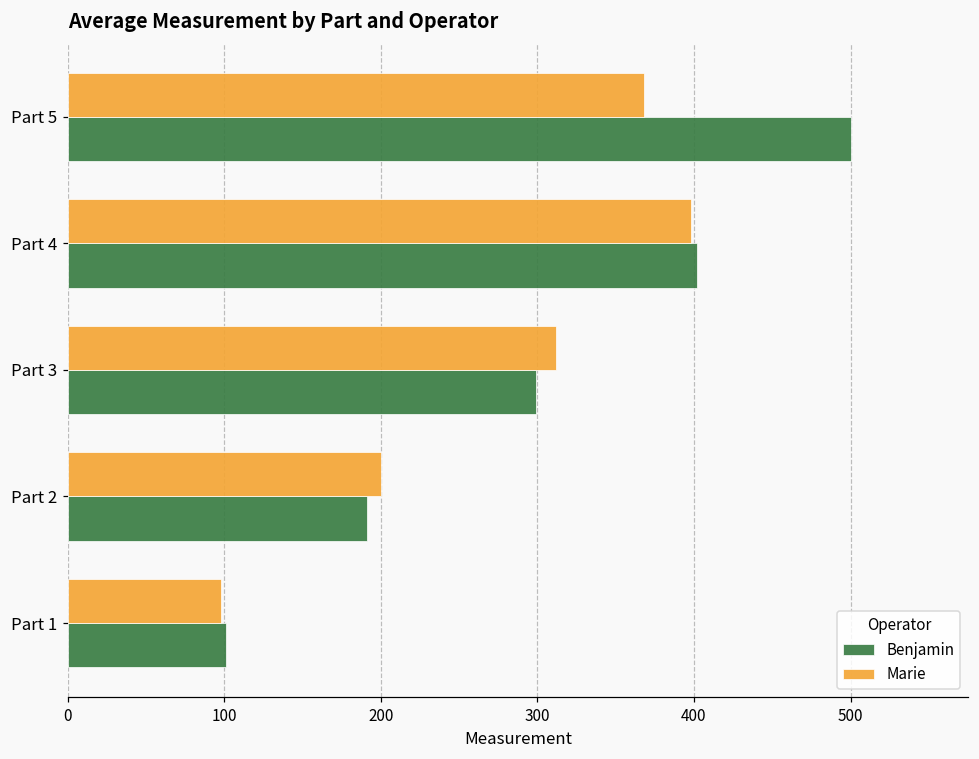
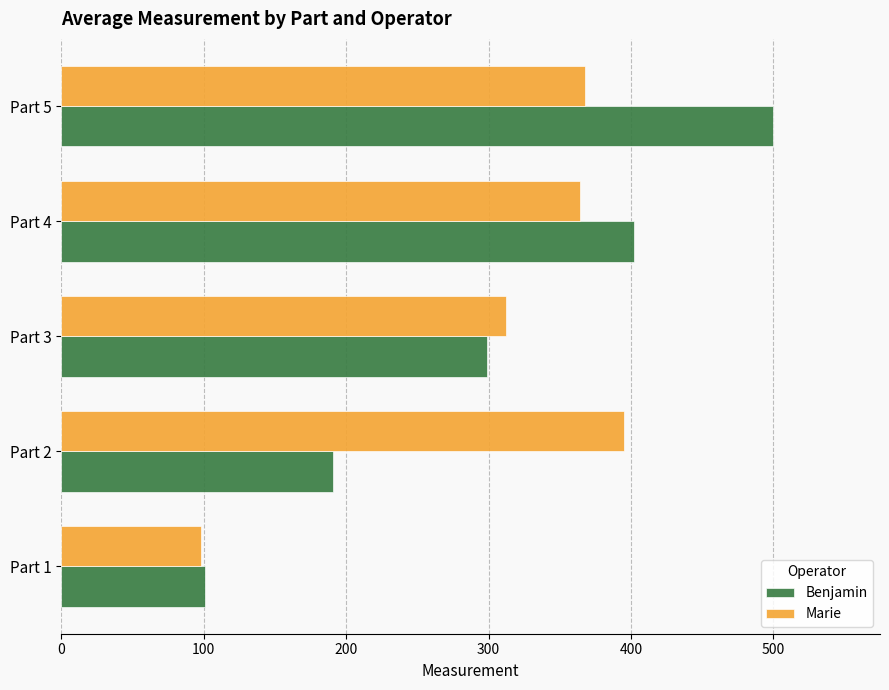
Marie, Part 4: 398 -> 364
Marie, Part 2: 200 -> 395
